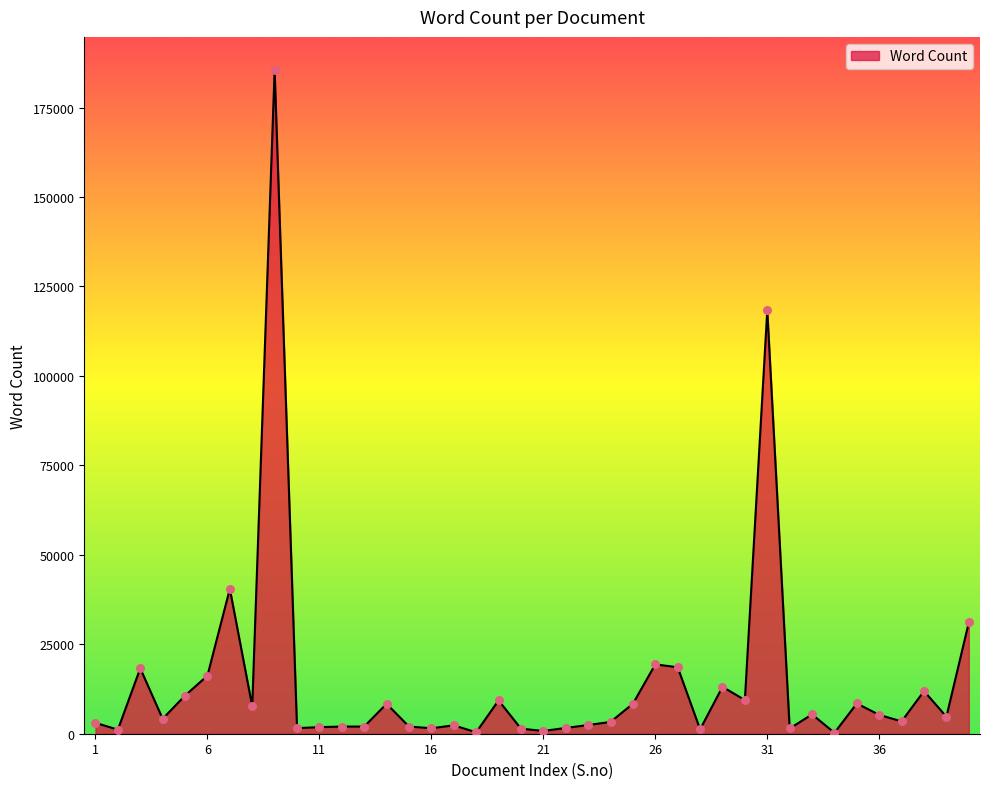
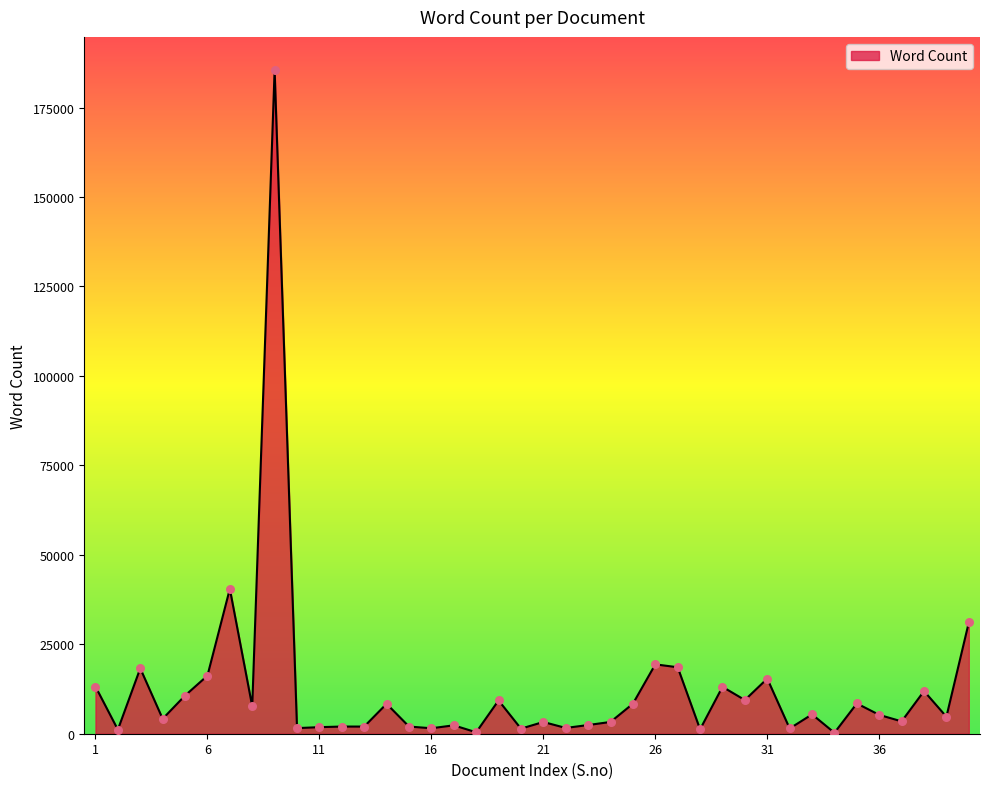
1: 3000 -> 13000
21: 1000 -> 3000
31: 118000 -> 15000
